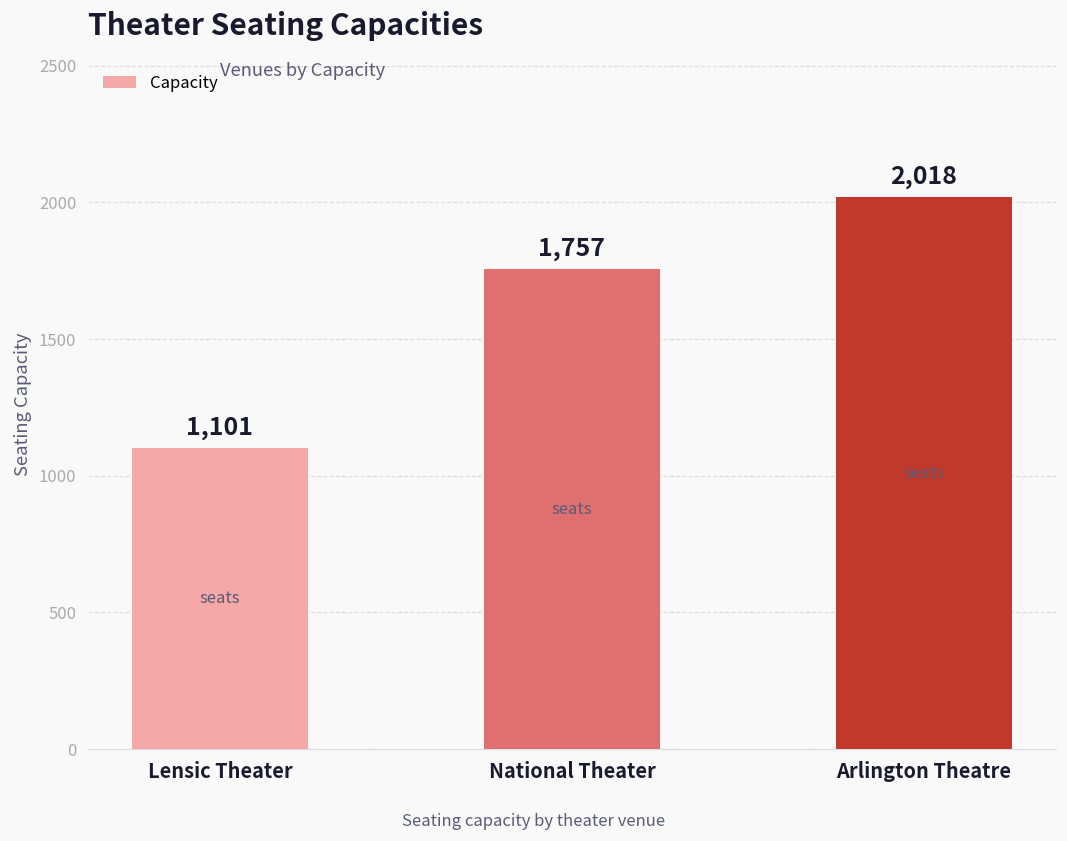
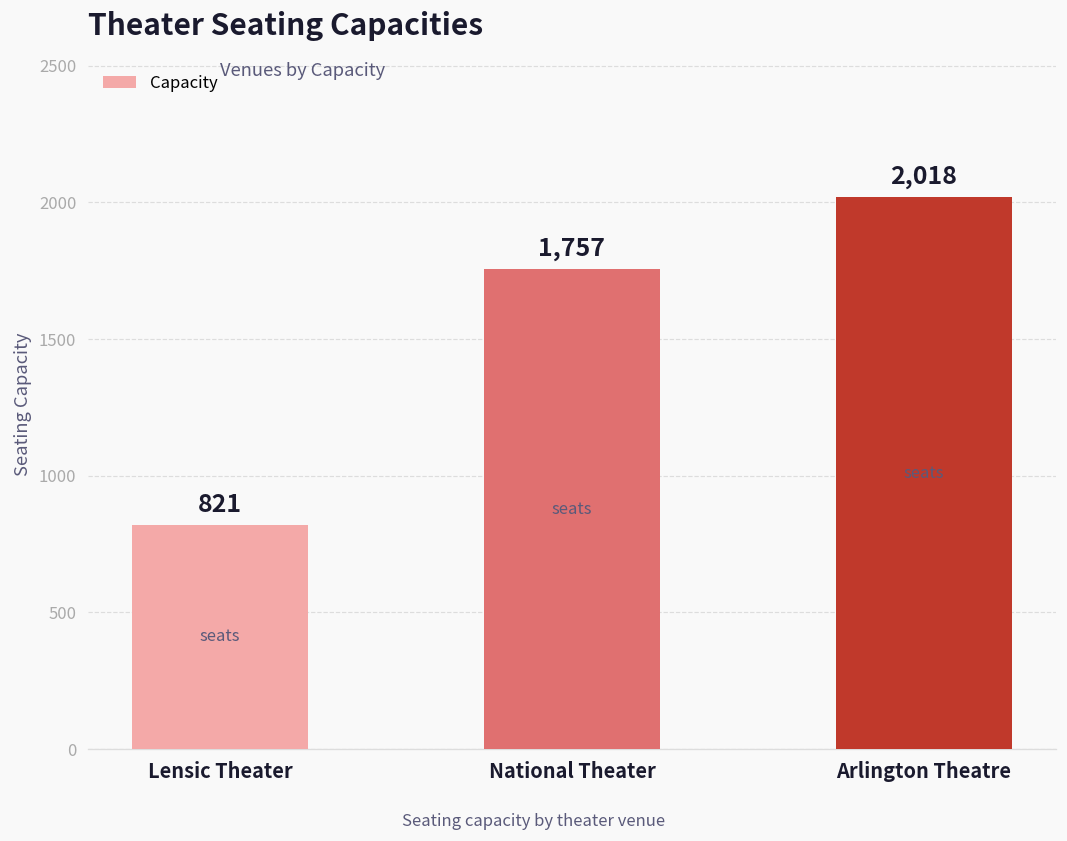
Lensic Theater: 1,101 -> 821
